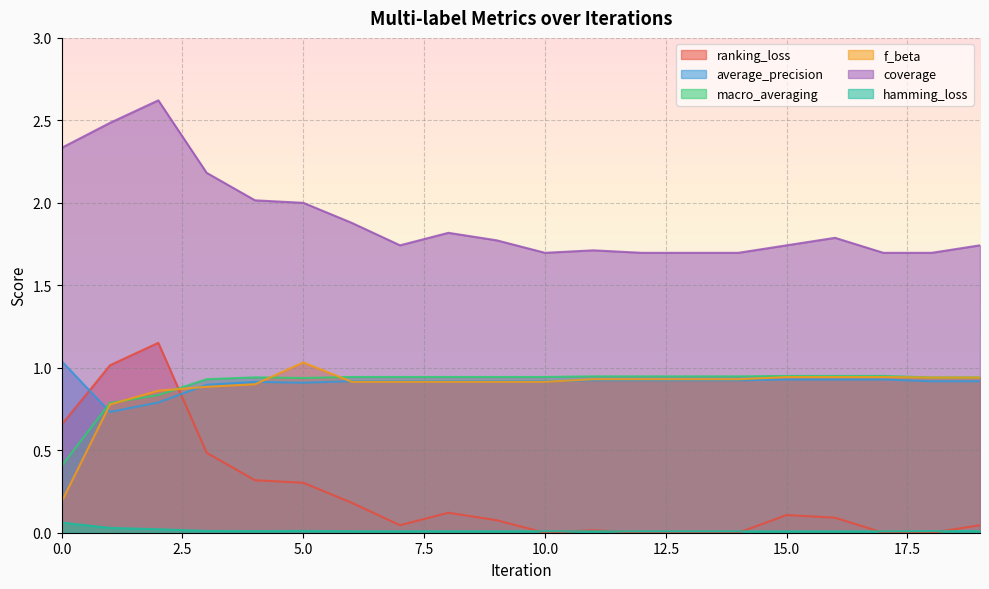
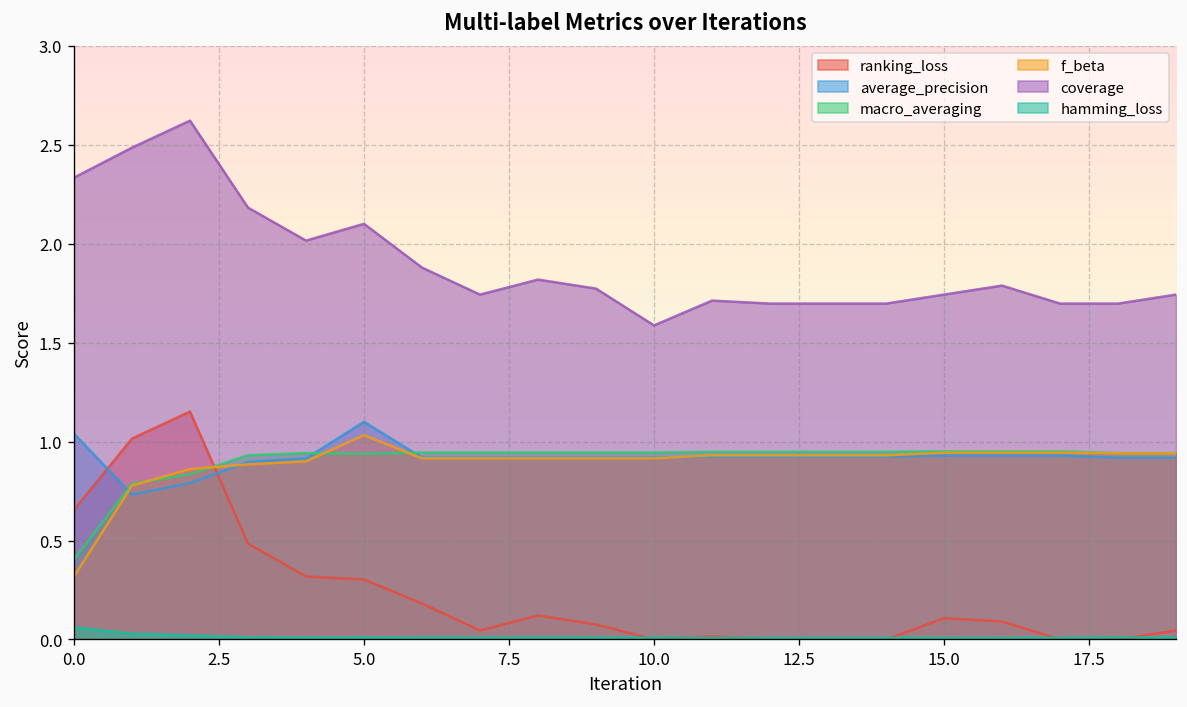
f_beta, 0.0: 0.19 -> 0.32
average_precision, 5.0: 0.91 -> 1.10
coverage, 5.0: 2.0 -> 2.1
coverage, 10.0: 1.70 -> 1.59
